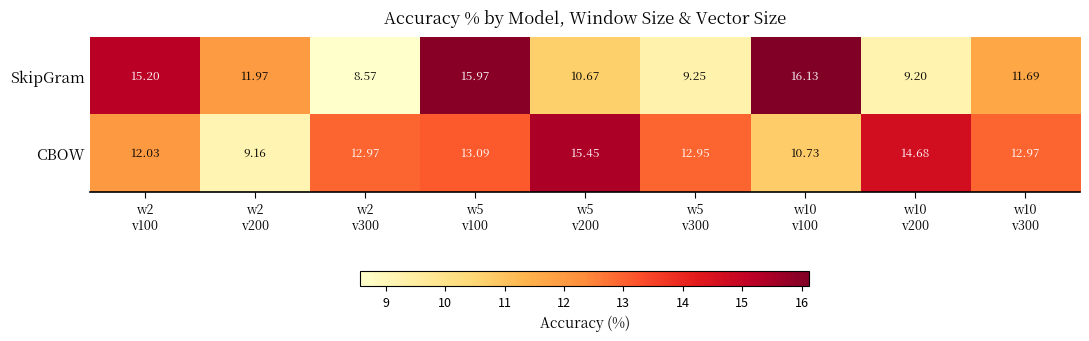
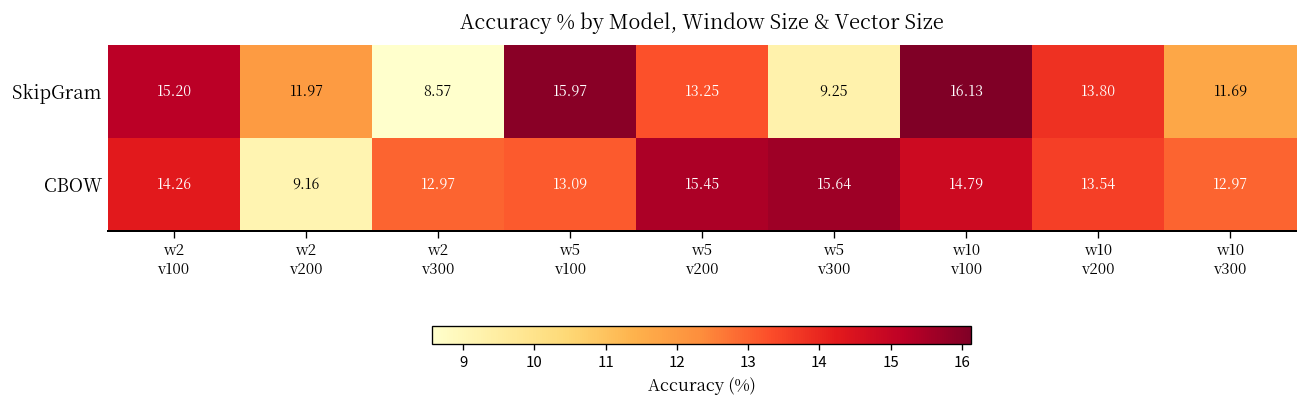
SkipGram, w5 v200: 10.67 -> 13.25
SkipGram, w10 v200: 9.20 -> 13.80
CBOW, w2 v100: 12.03 -> 14.26
CBOW, w5 v300: 12.95 -> 15.64
CBOW, w10 v100: 10.73 -> 14.79
CBOW, w10 v200: 14.68 -> 13.54
